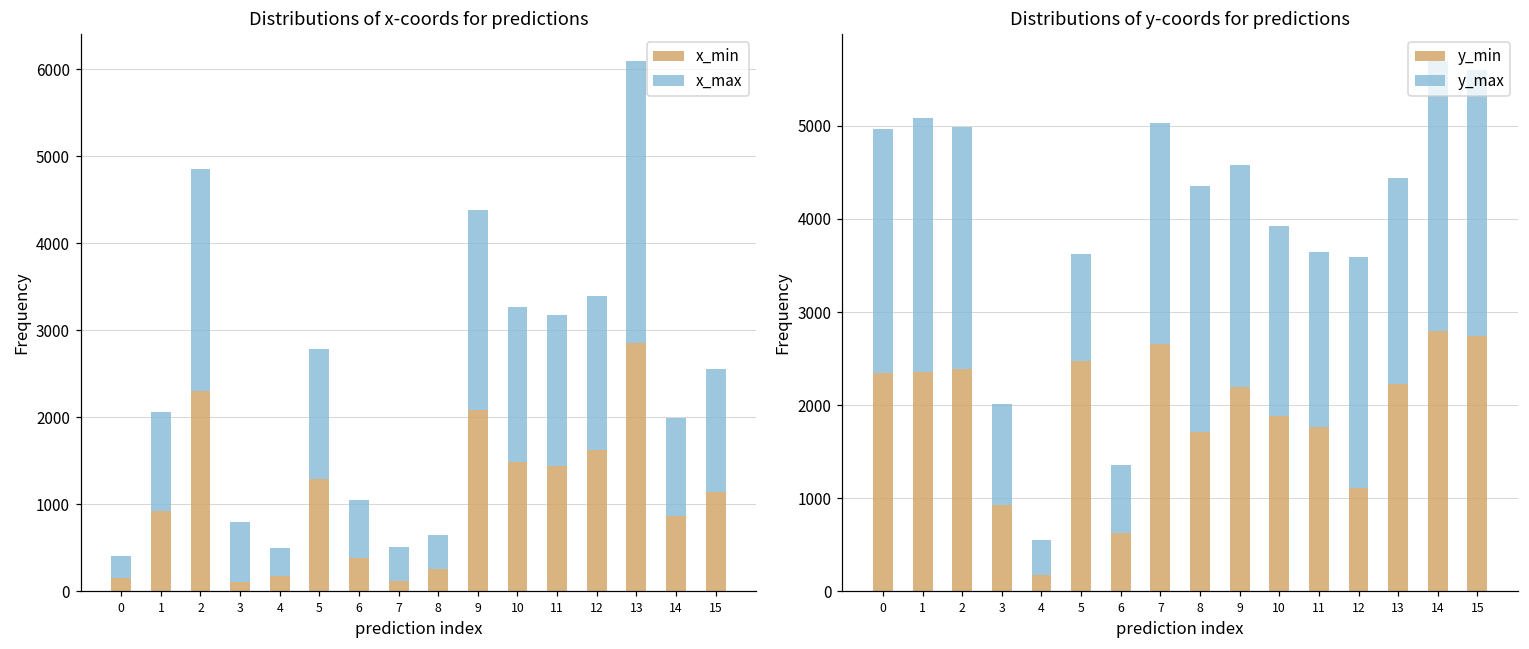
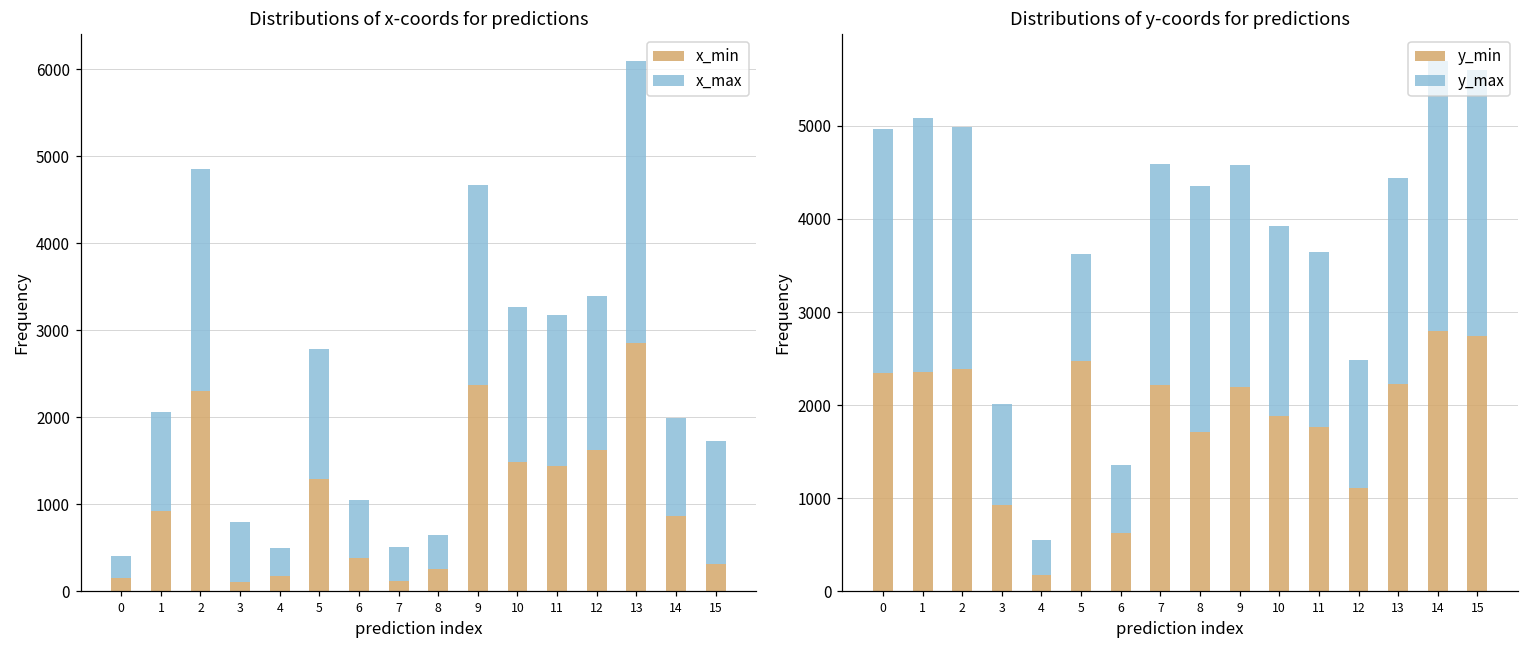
Distributions of x-coords for predictions, x_min, 9: 2100 -> 2400
Distributions of x-coords for predictions, x_min, 15: 1100 -> 300
Distributions of y-coords for predictions, y_min, 7: 2700 -> 2200
Distributions of y-coords for predictions, y_max, 12: 2500 -> 1400
